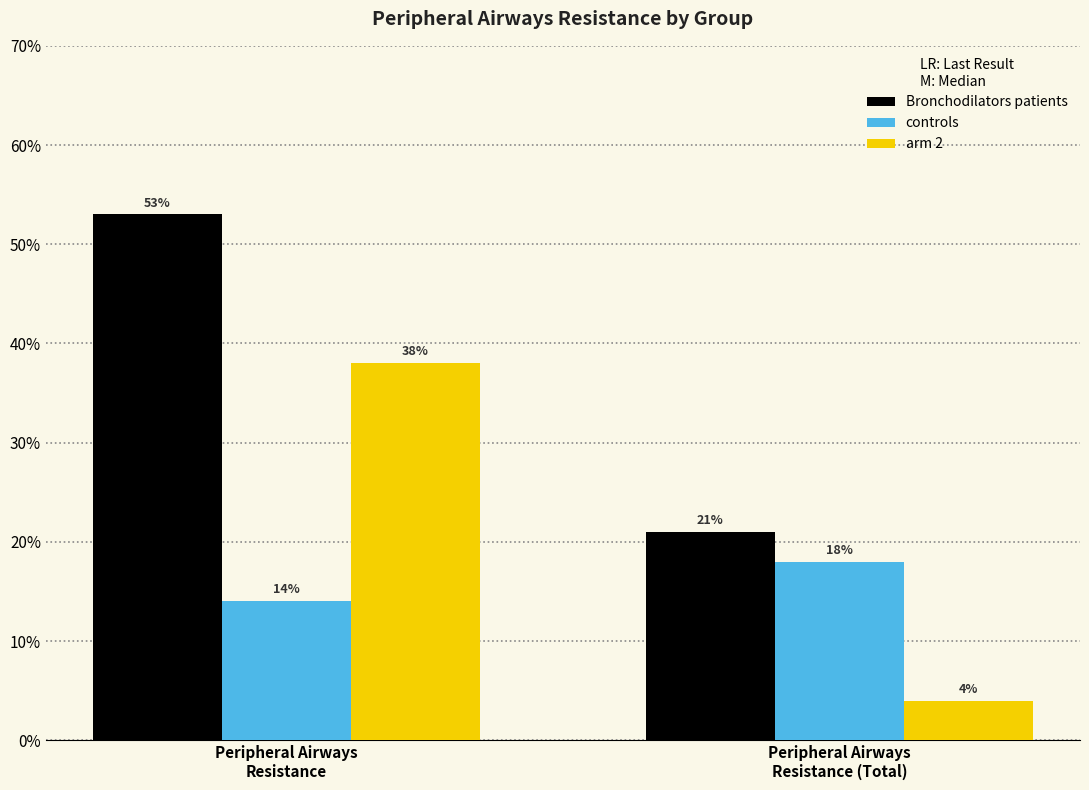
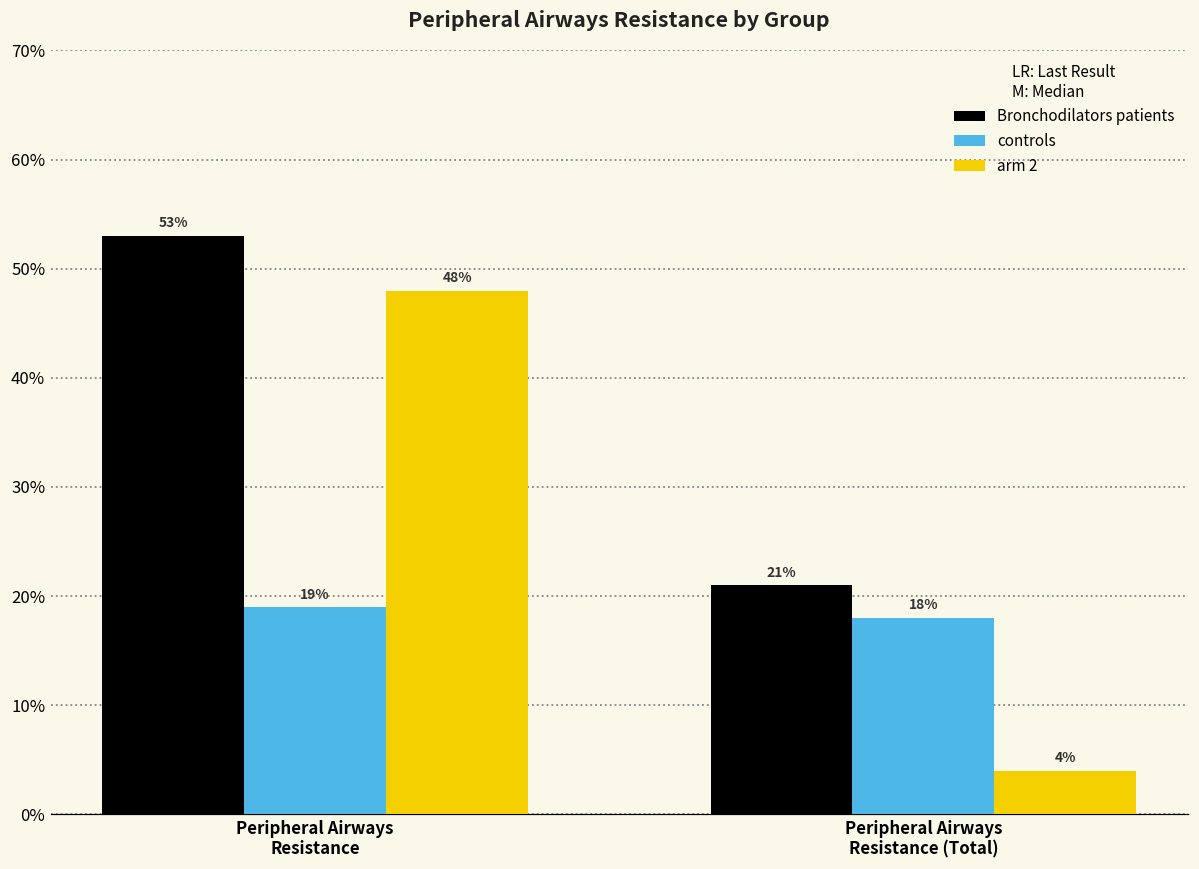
controls, Peripheral Airways Resistance: 14% -> 19%
arm 2, Peripheral Airways Resistance: 38% -> 48%
